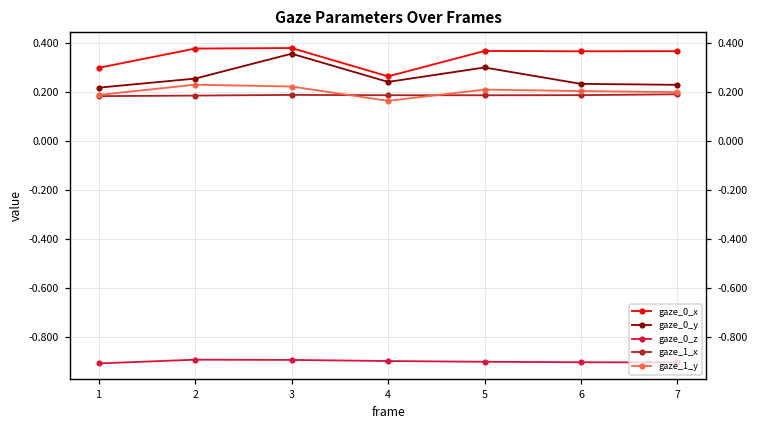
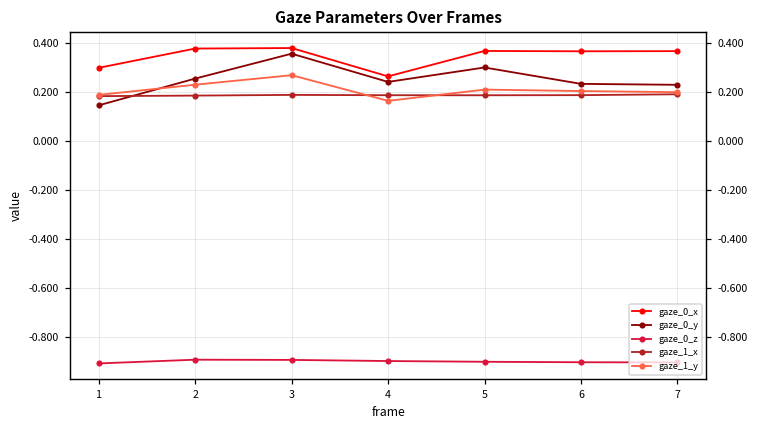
gaze_0_y, 1: 0.22 -> 0.14
gaze_1_y, 3: 0.22 -> 0.27
